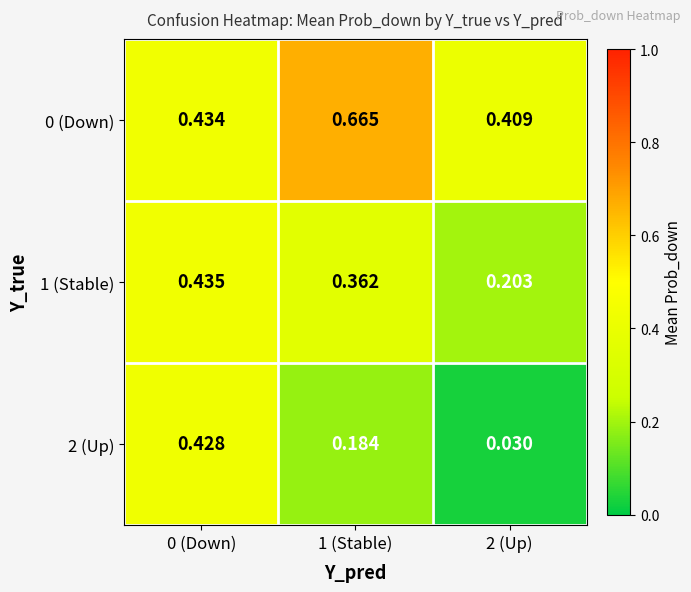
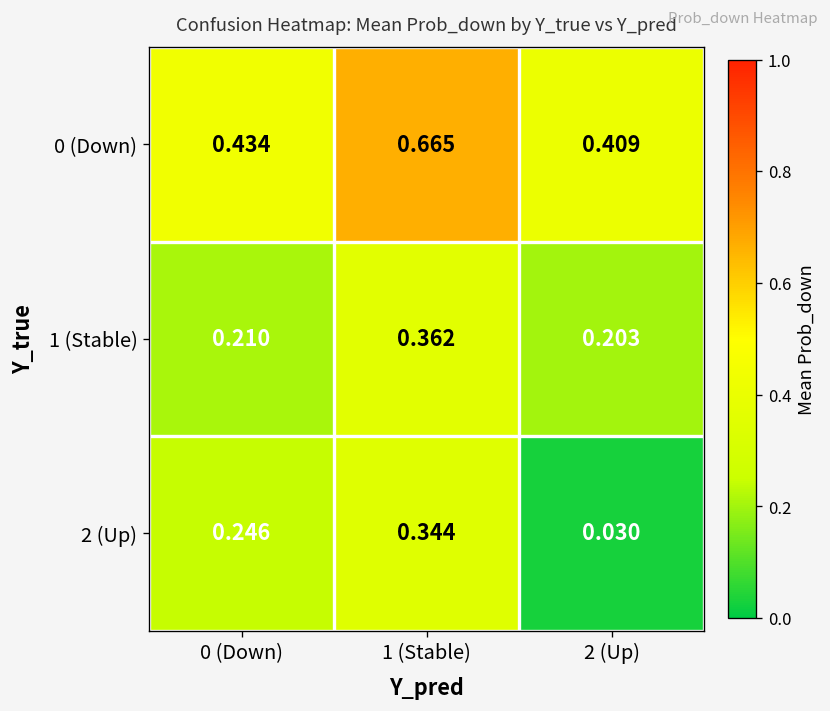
1 (Stable), 0 (Down): 0.435 -> 0.210
2 (Up), 0 (Down): 0.428 -> 0.246
2 (Up), 1 (Stable): 0.184 -> 0.344
